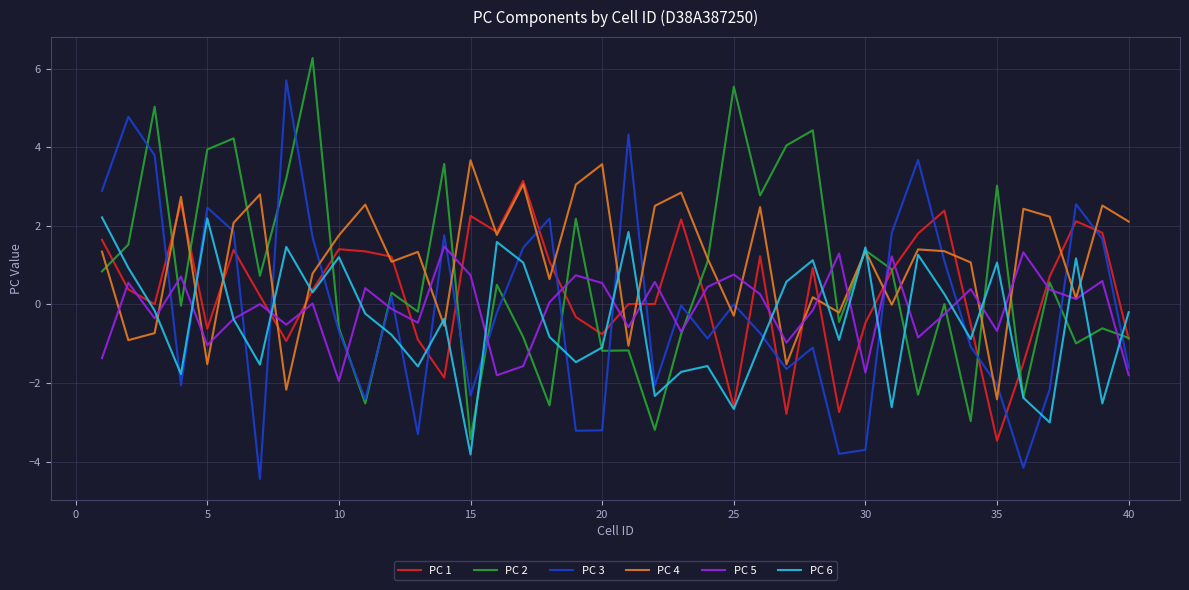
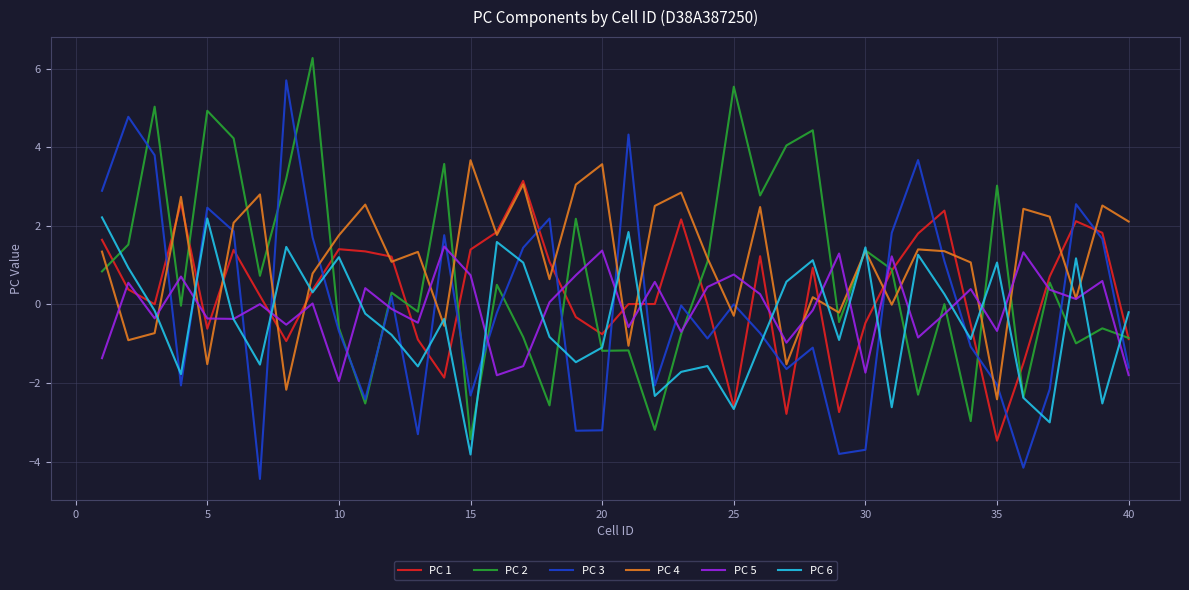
PC 2, 5: 3.9 -> 4.9
PC 5, 5: -1.0 -> -0.4
PC 1, 15: 2.3 -> 1.4
PC 5, 20: 0.5 -> 1.4
